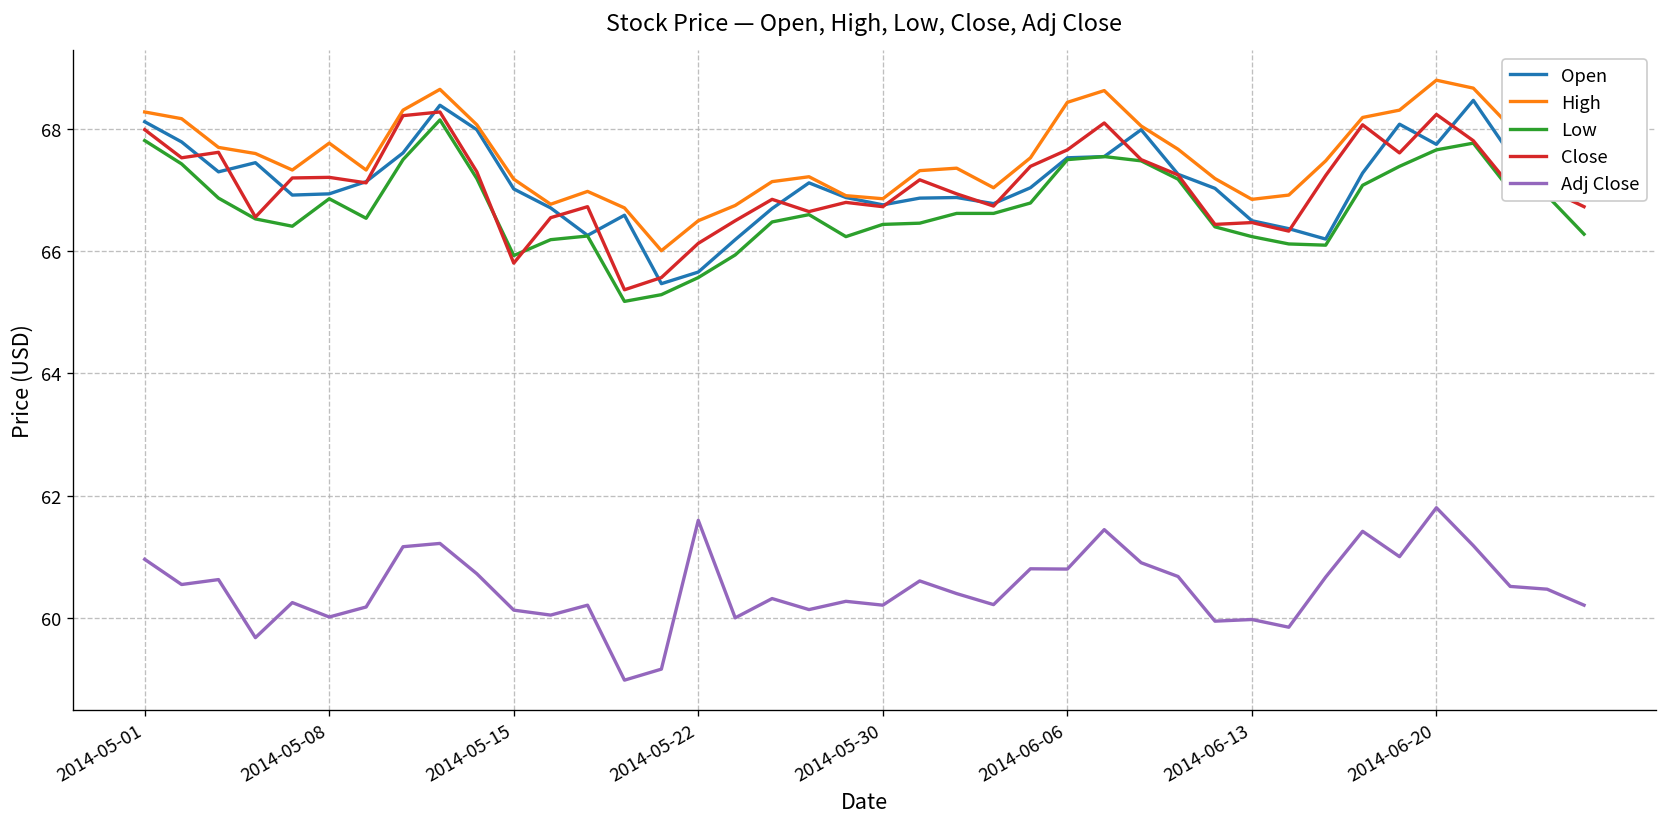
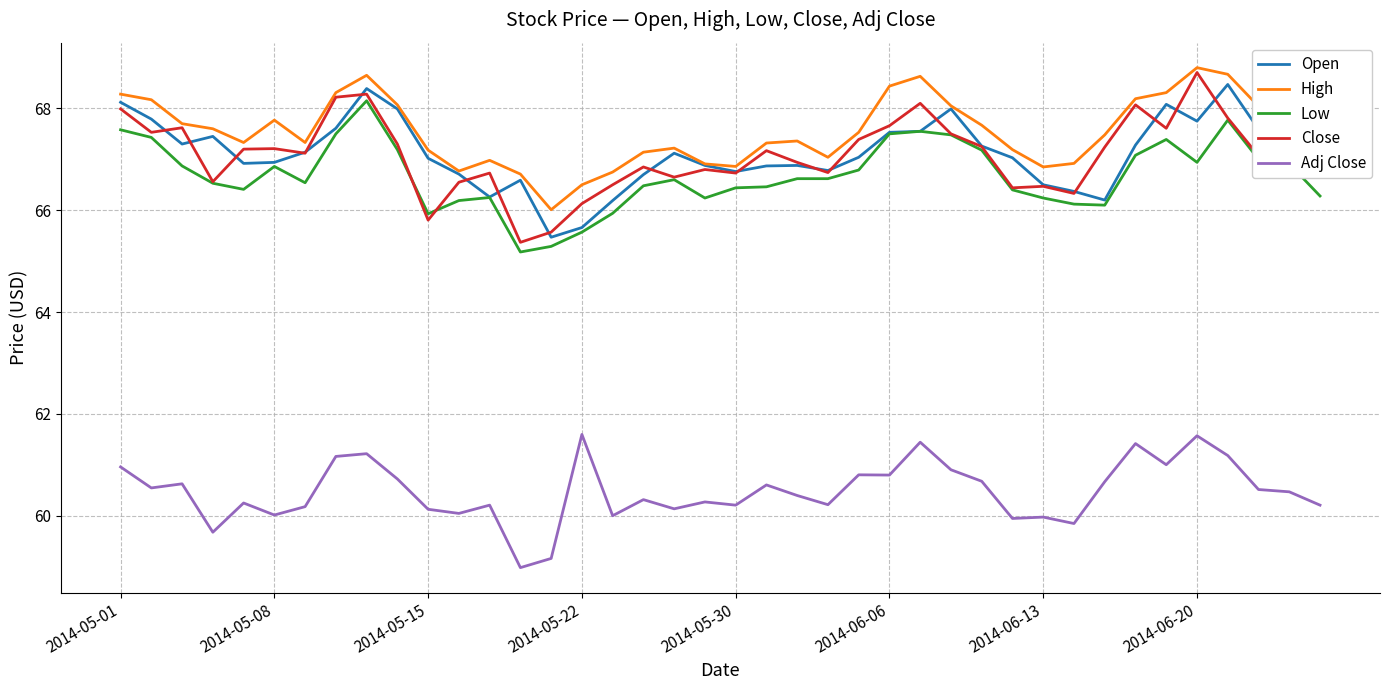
Low, 2014-05-01: 67.8 -> 67.6
Low, 2014-06-20: 67.7 -> 66.9
Close, 2014-06-20: 68.2 -> 68.7
Adj Close, 2014-06-20: 61.8 -> 61.6
